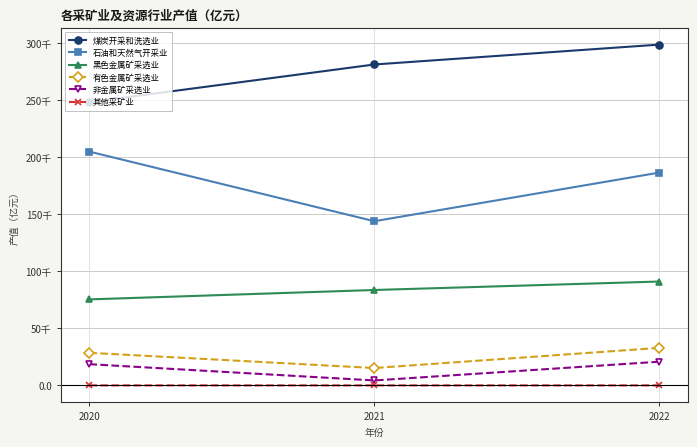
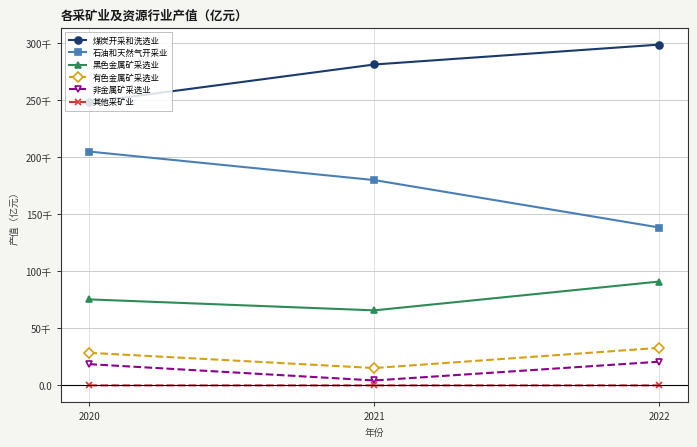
石油和天然气开采业, 2021: 144千 -> 180千
黑色金属矿采选业, 2021: 84千 -> 66千
石油和天然气开采业, 2022: 186千 -> 138千
